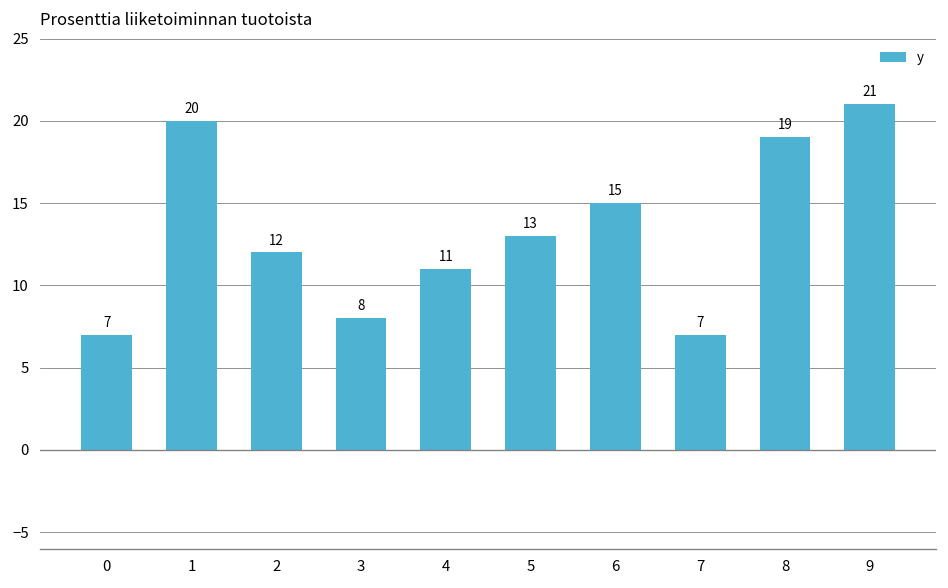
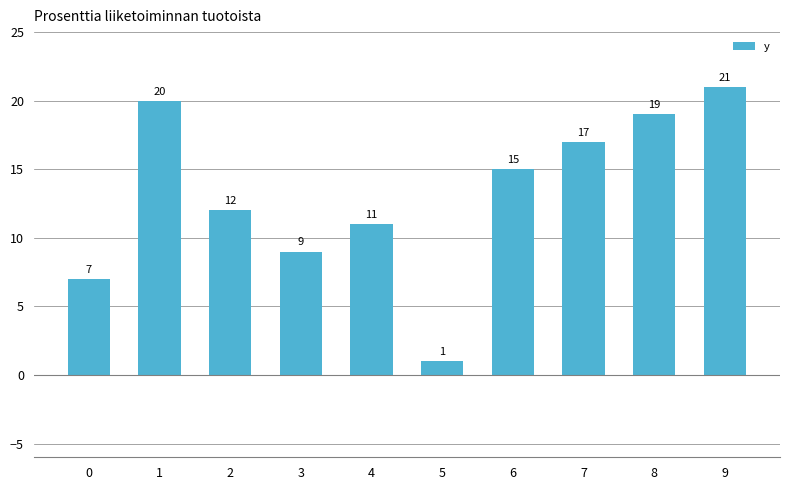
3: 8 -> 9
5: 13 -> 1
7: 7 -> 17
